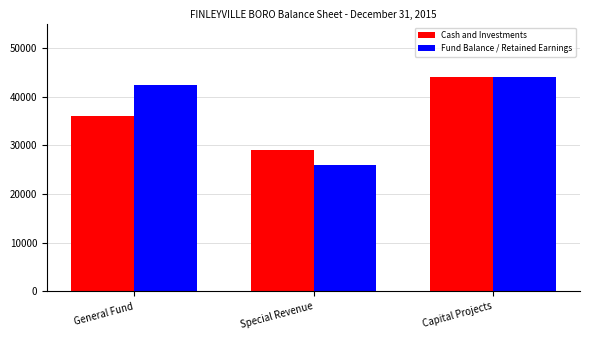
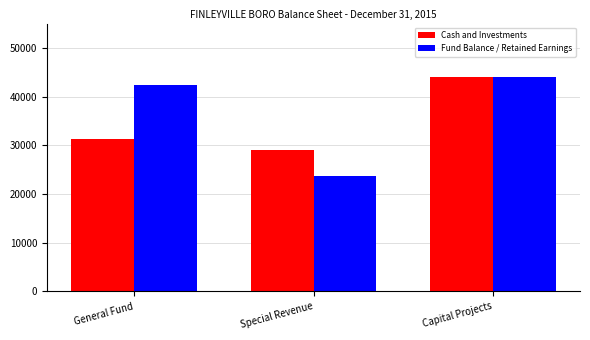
Cash and Investments, General Fund: 36000 -> 31000
Fund Balance / Retained Earnings, Special Revenue: 26000 -> 24000
